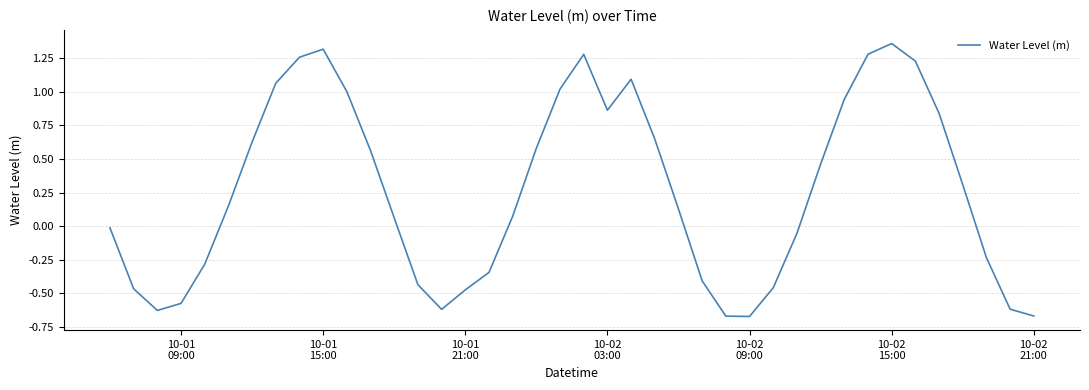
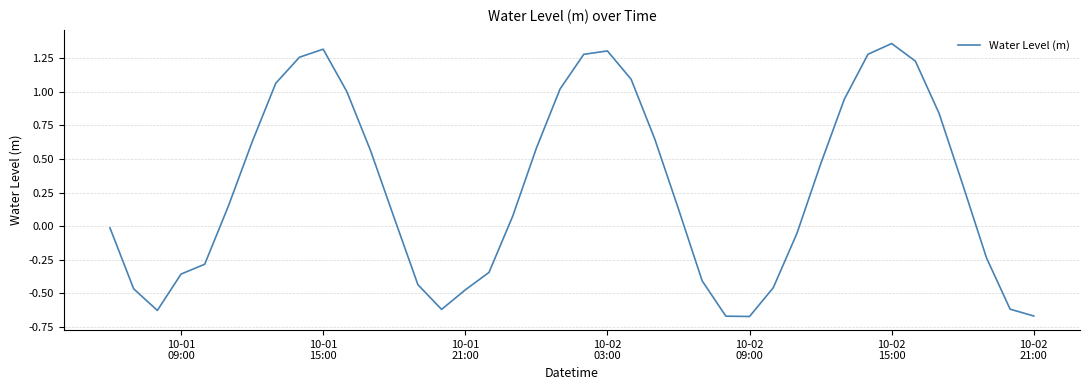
10-01 09:00: -0.57 -> -0.36
10-02 03:00: 0.86 -> 1.30
